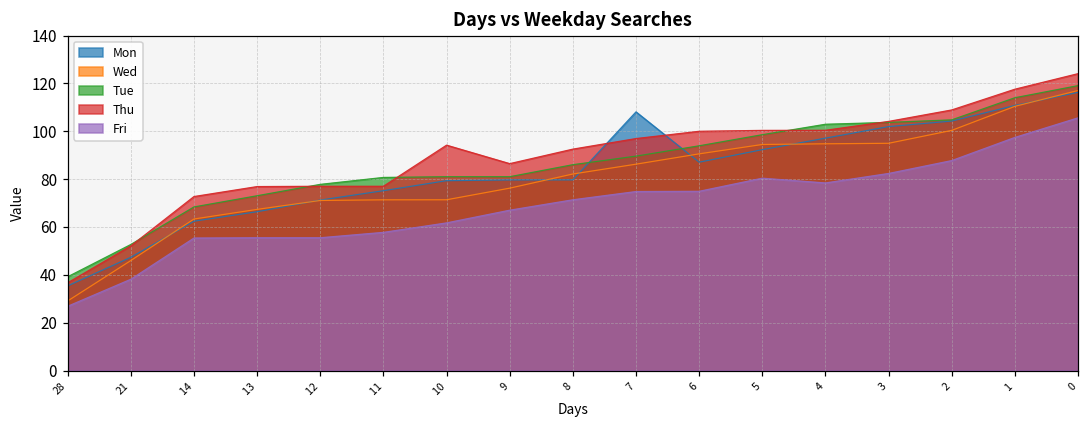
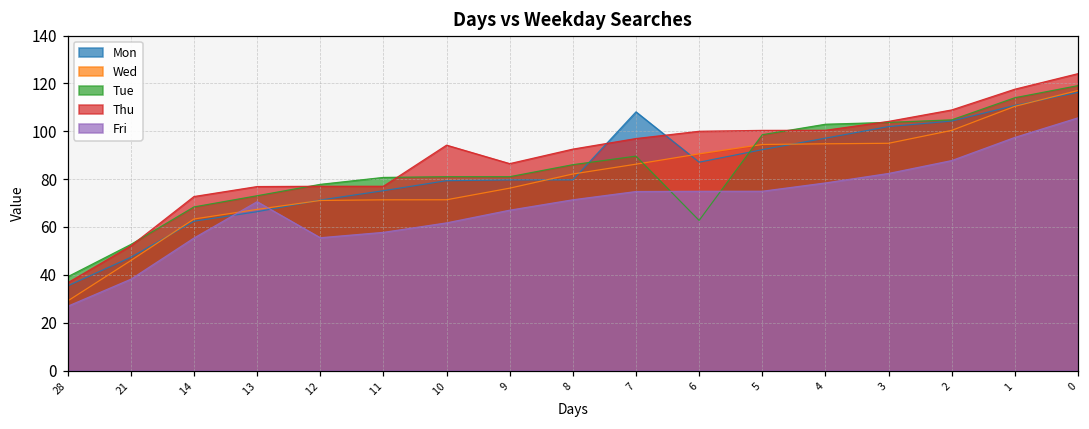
Fri, 13: 56 -> 71
Tue, 6: 94 -> 63
Fri, 5: 80 -> 75
